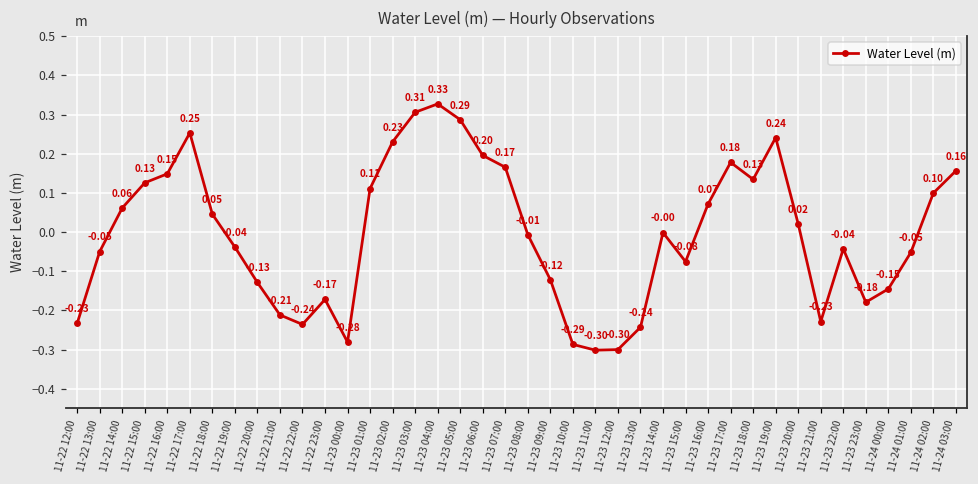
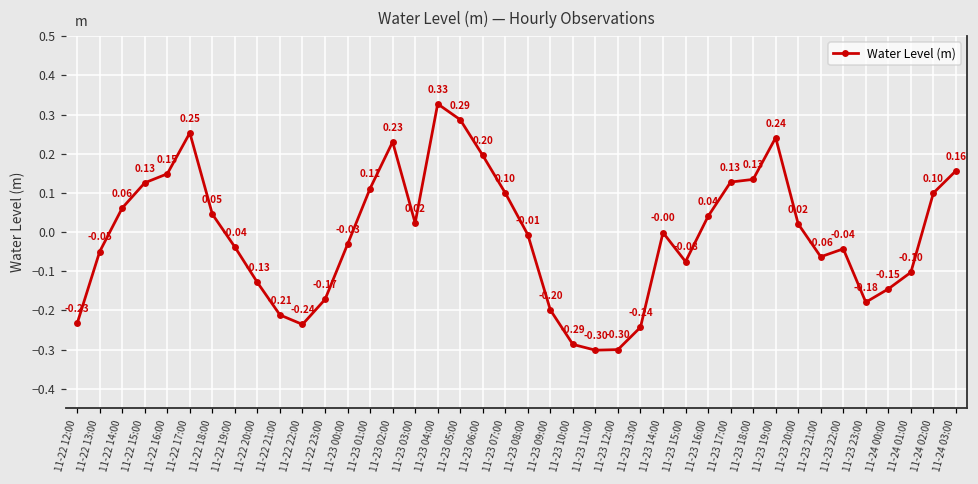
11-23 00:00: -0.28 -> -0.03
11-23 03:00: 0.31 -> 0.02
11-23 07:00: 0.17 -> 0.10
11-23 09:00: -0.12 -> -0.20
11-23 16:00: 0.07 -> 0.04
11-23 17:00: 0.18 -> 0.13
11-23 21:00: -0.23 -> -0.06
11-24 01:00: -0.05 -> -0.10
